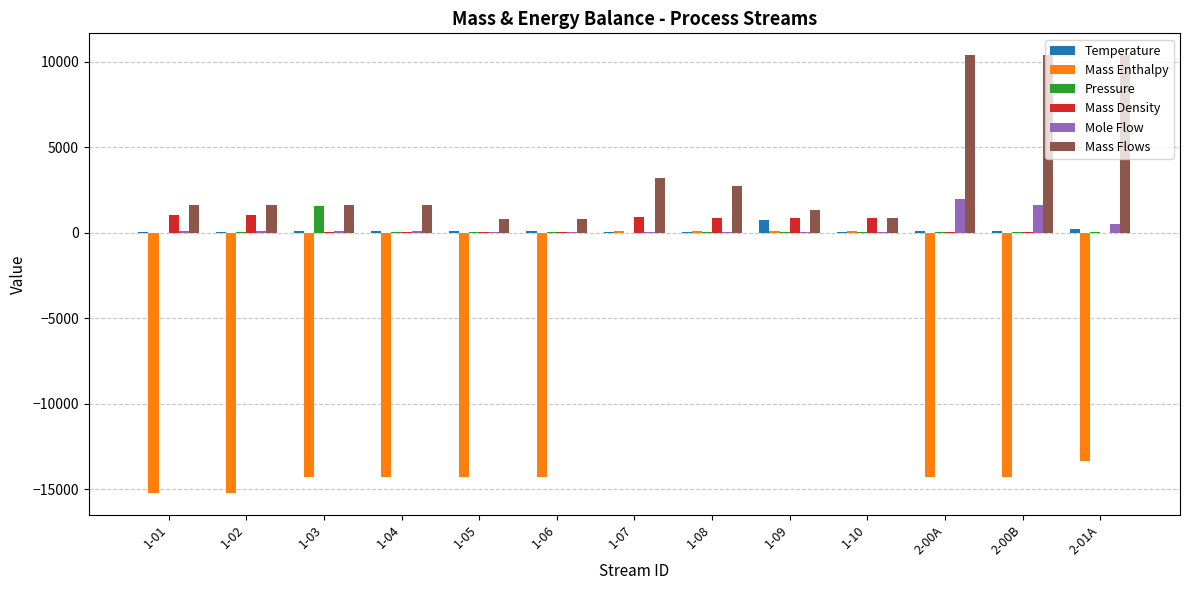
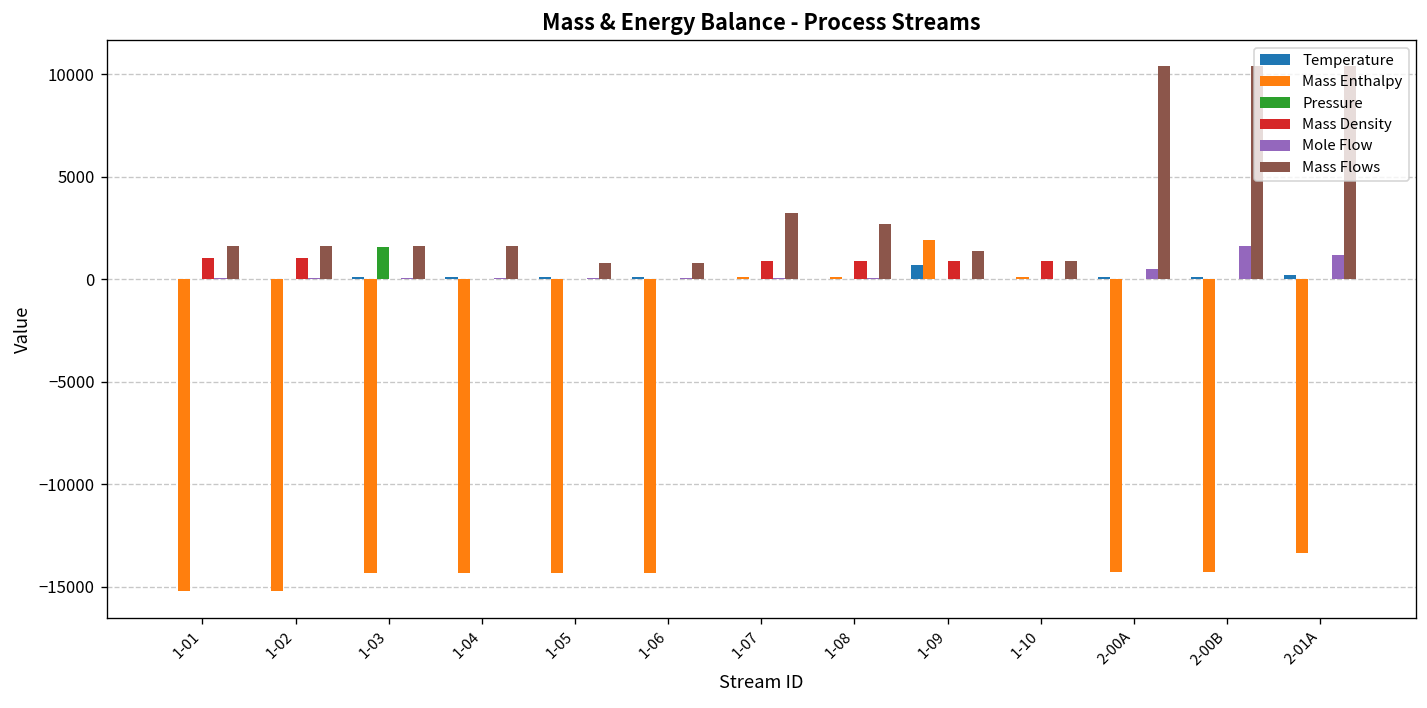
Mass Enthalpy, 1-09: 100 -> 1900
Mole Flow, 2-00A: 2000 -> 500
Mole Flow, 2-01A: 500 -> 1200
